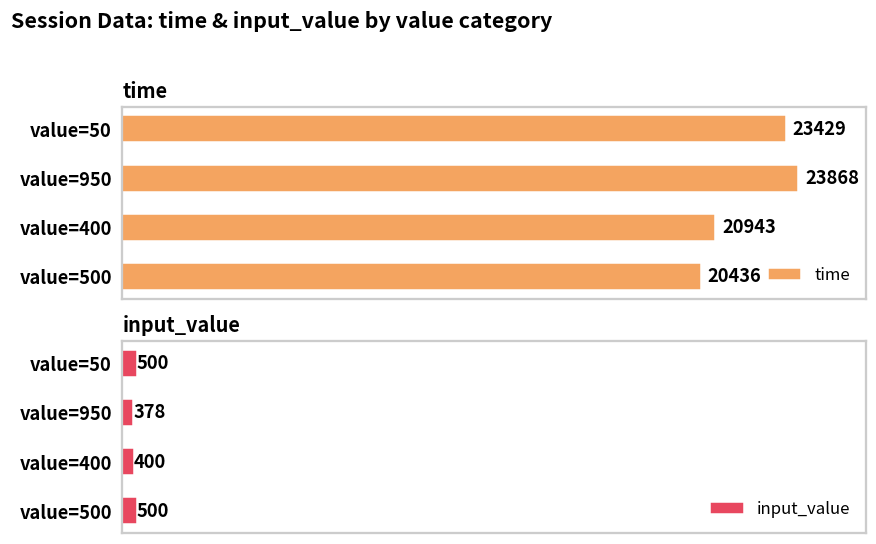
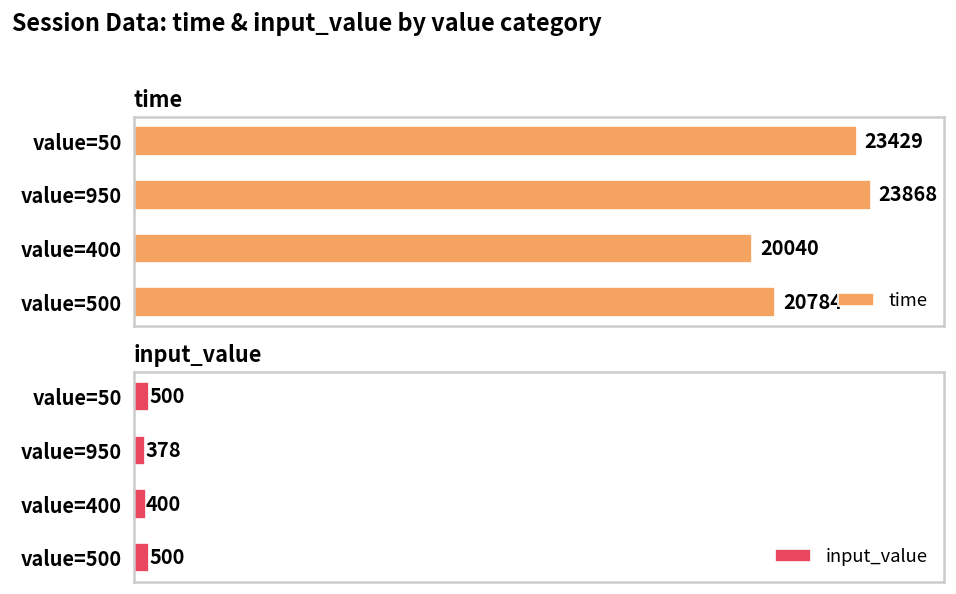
time, value=400: 20943 -> 20040
time, value=500: 20436 -> 20784
